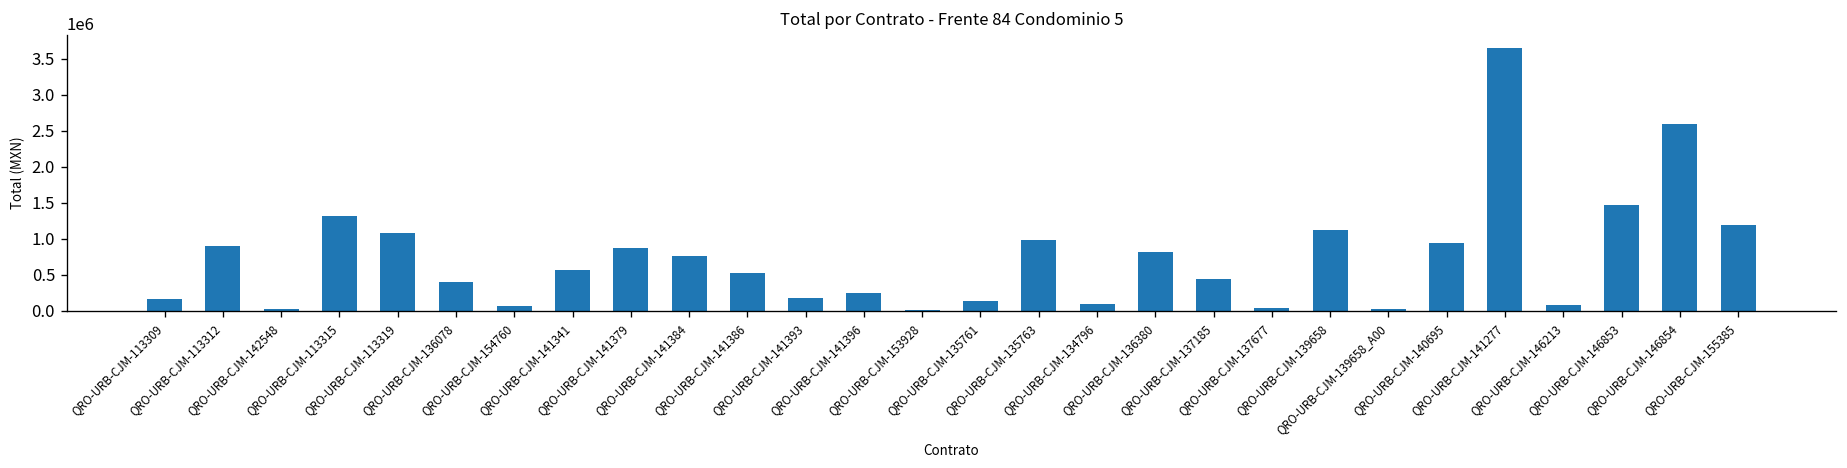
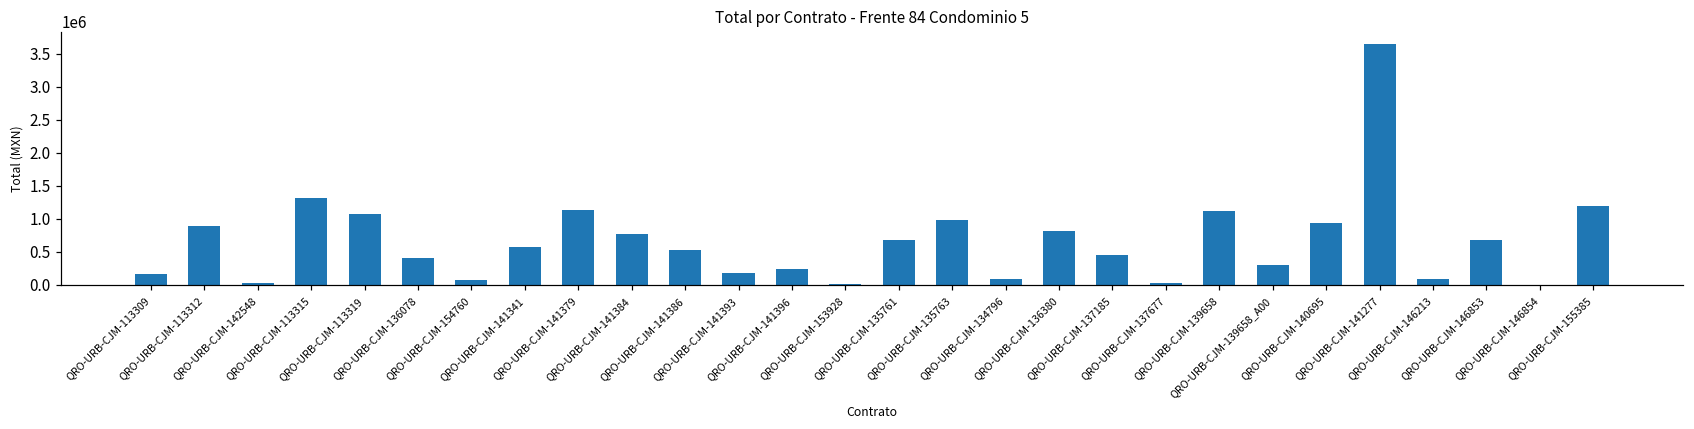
QRO-URB-CJM-141379: 900000 -> 1100000
QRO-URB-CJM-135761: 100000 -> 700000
QRO-URB-CJM-139658_A00: 0 -> 300000
QRO-URB-CJM-146853: 1500000 -> 700000
QRO-URB-CJM-146854: 2600000 -> 0
